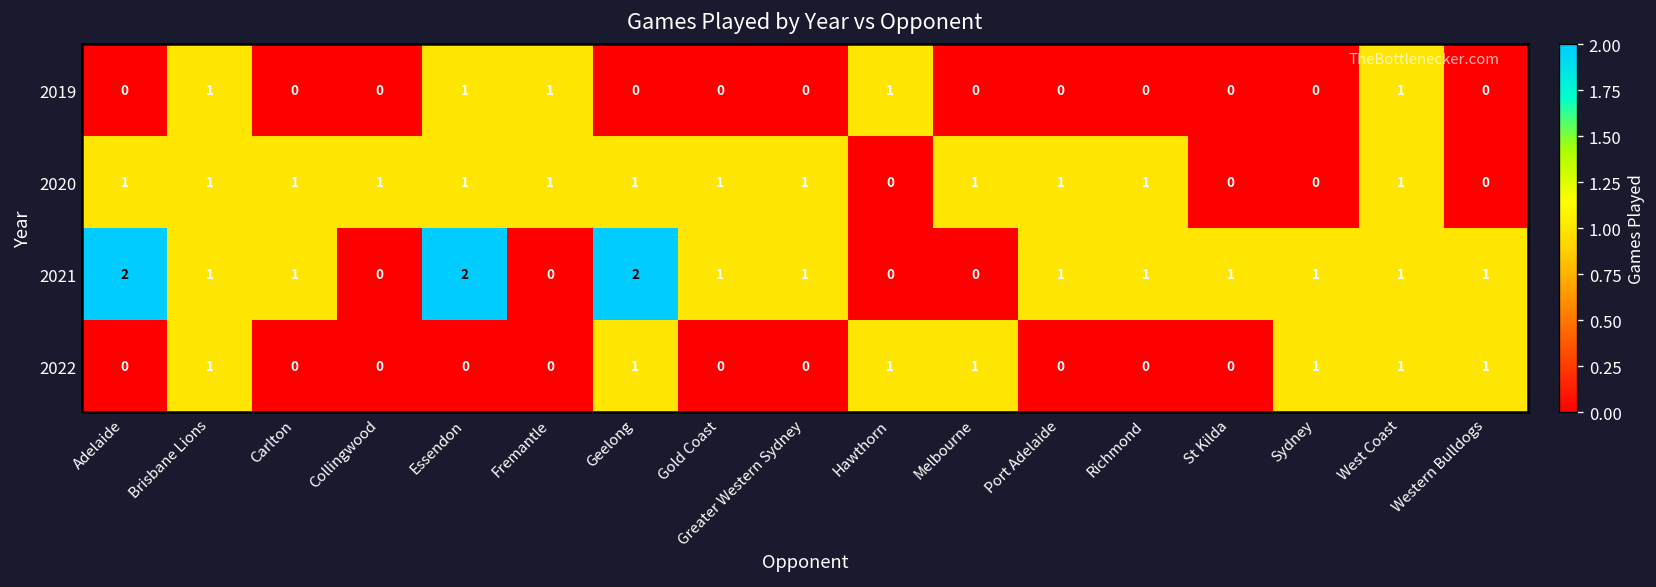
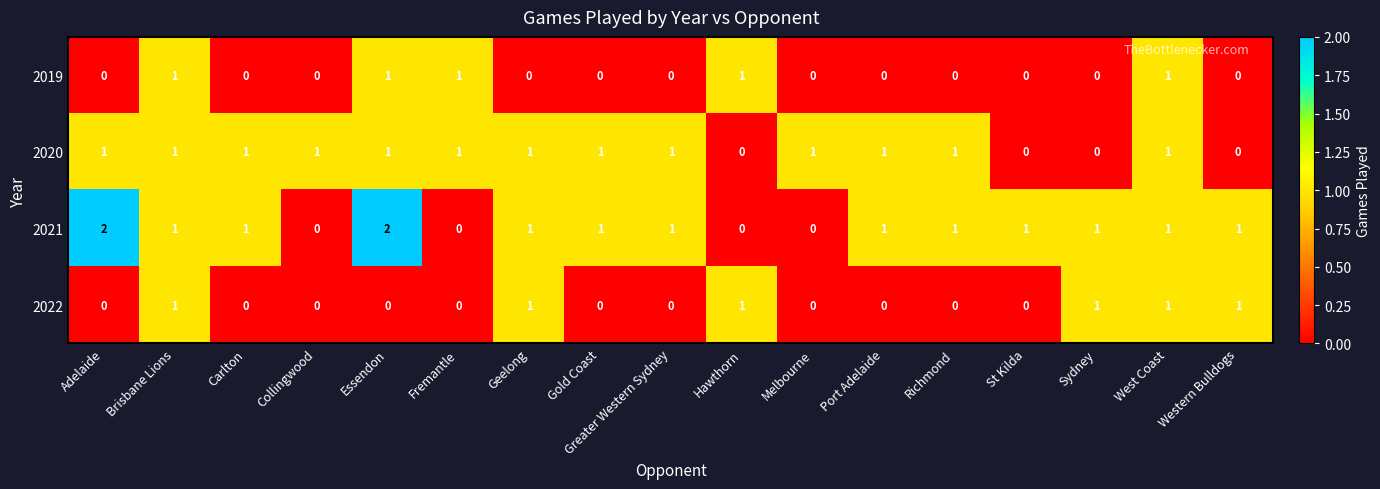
2021, Geelong: 2 -> 1
2022, Melbourne: 1 -> 0
